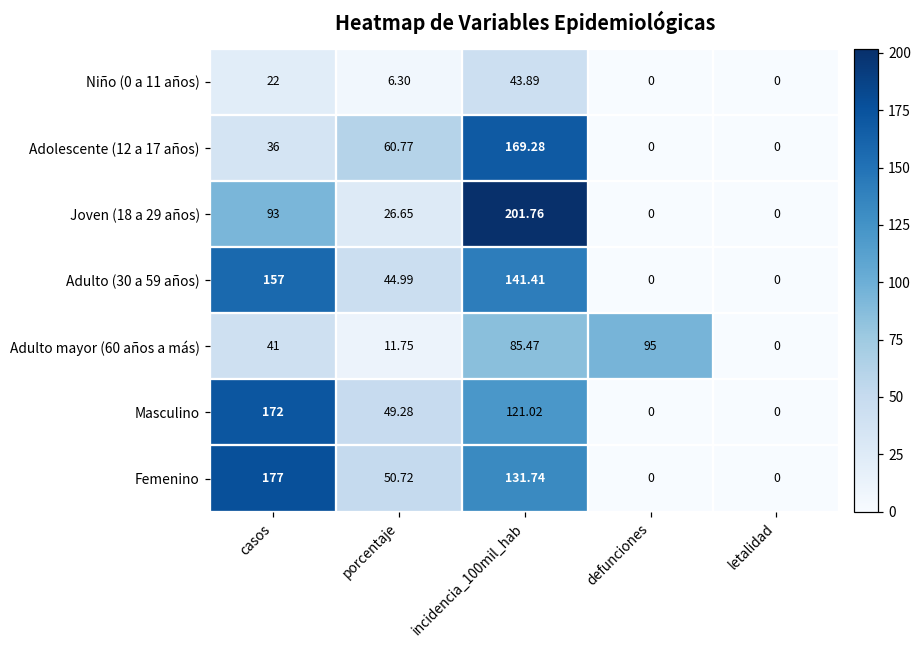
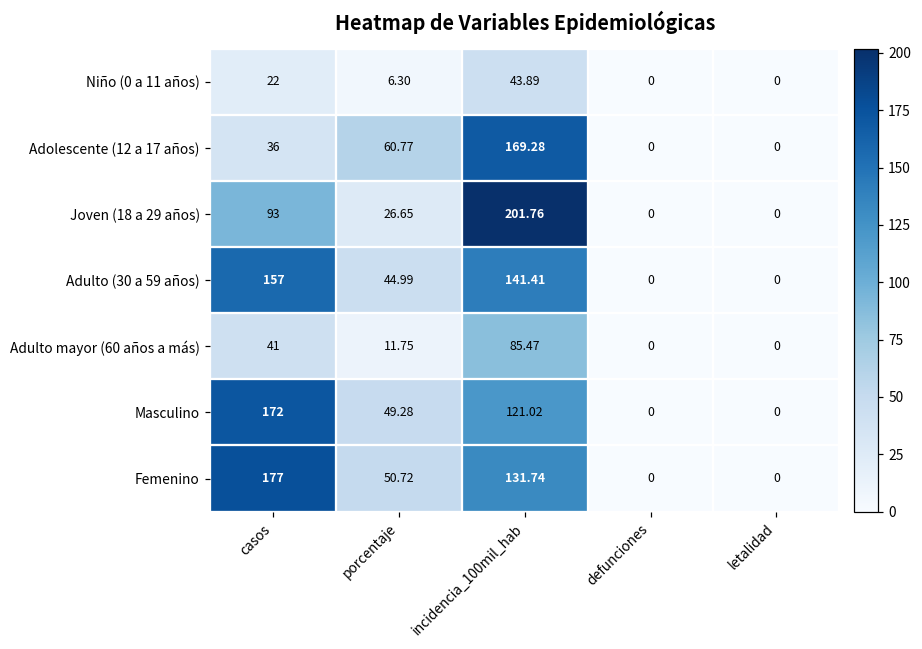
Adulto mayor (60 años a más), defunciones: 95 -> 0
